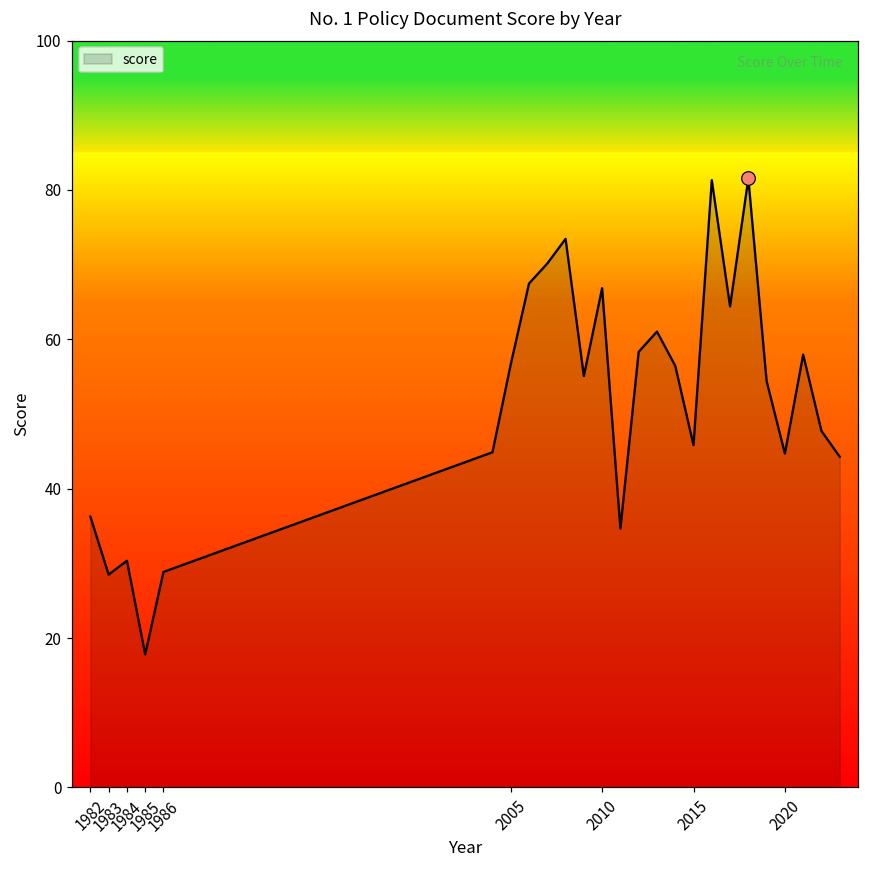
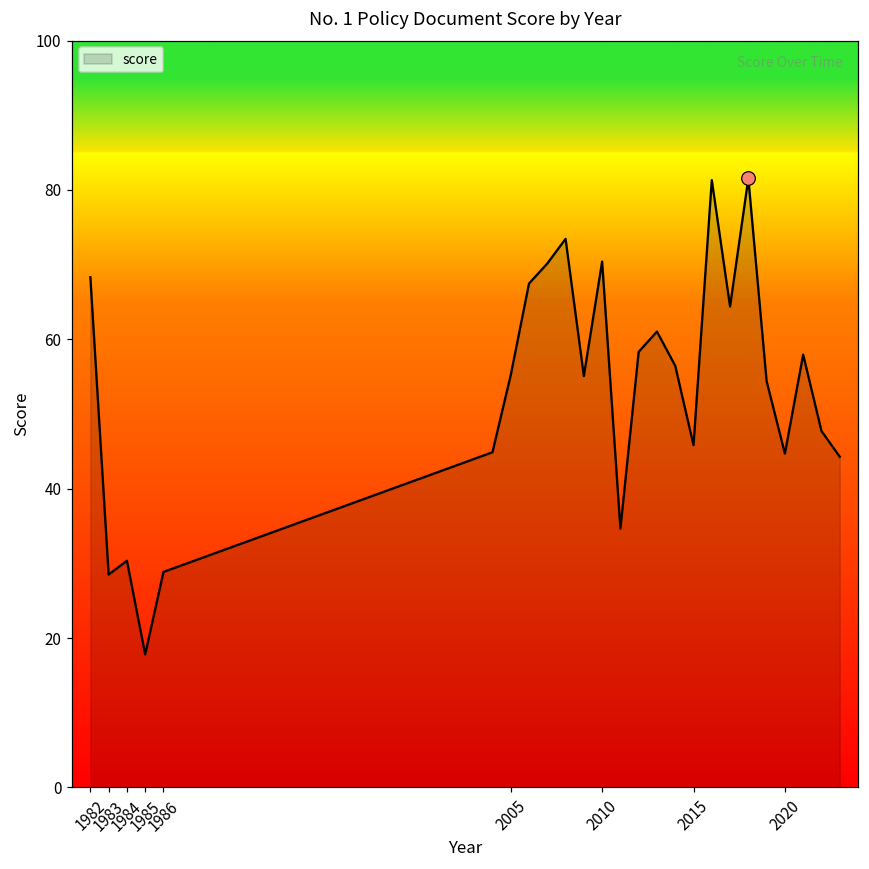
score, 1982: 36 -> 68
score, 2005: 57 -> 55
score, 2010: 67 -> 70
